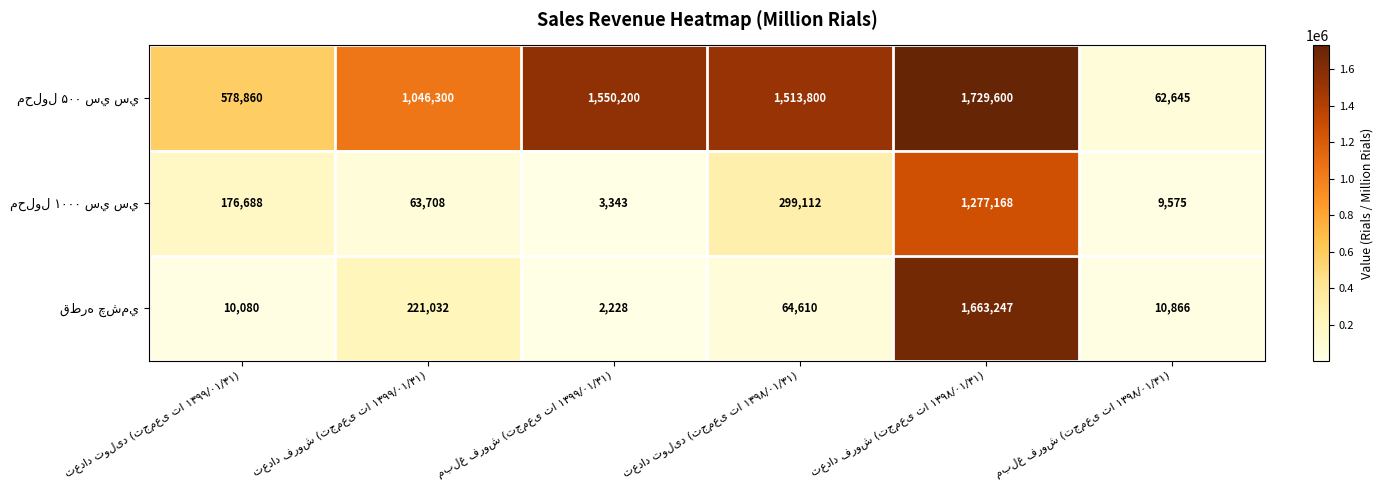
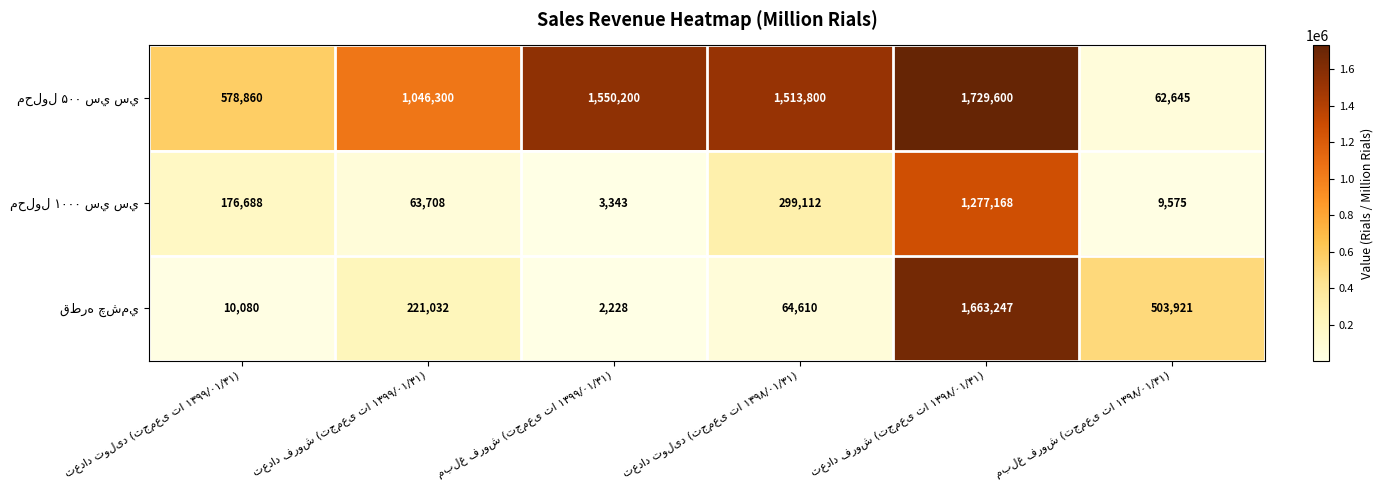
قطره چشمي, مبلغ فروش (تجمعی تا ۱۳۹۸/۰۱/۳۱): 10,866 -> 503,921
